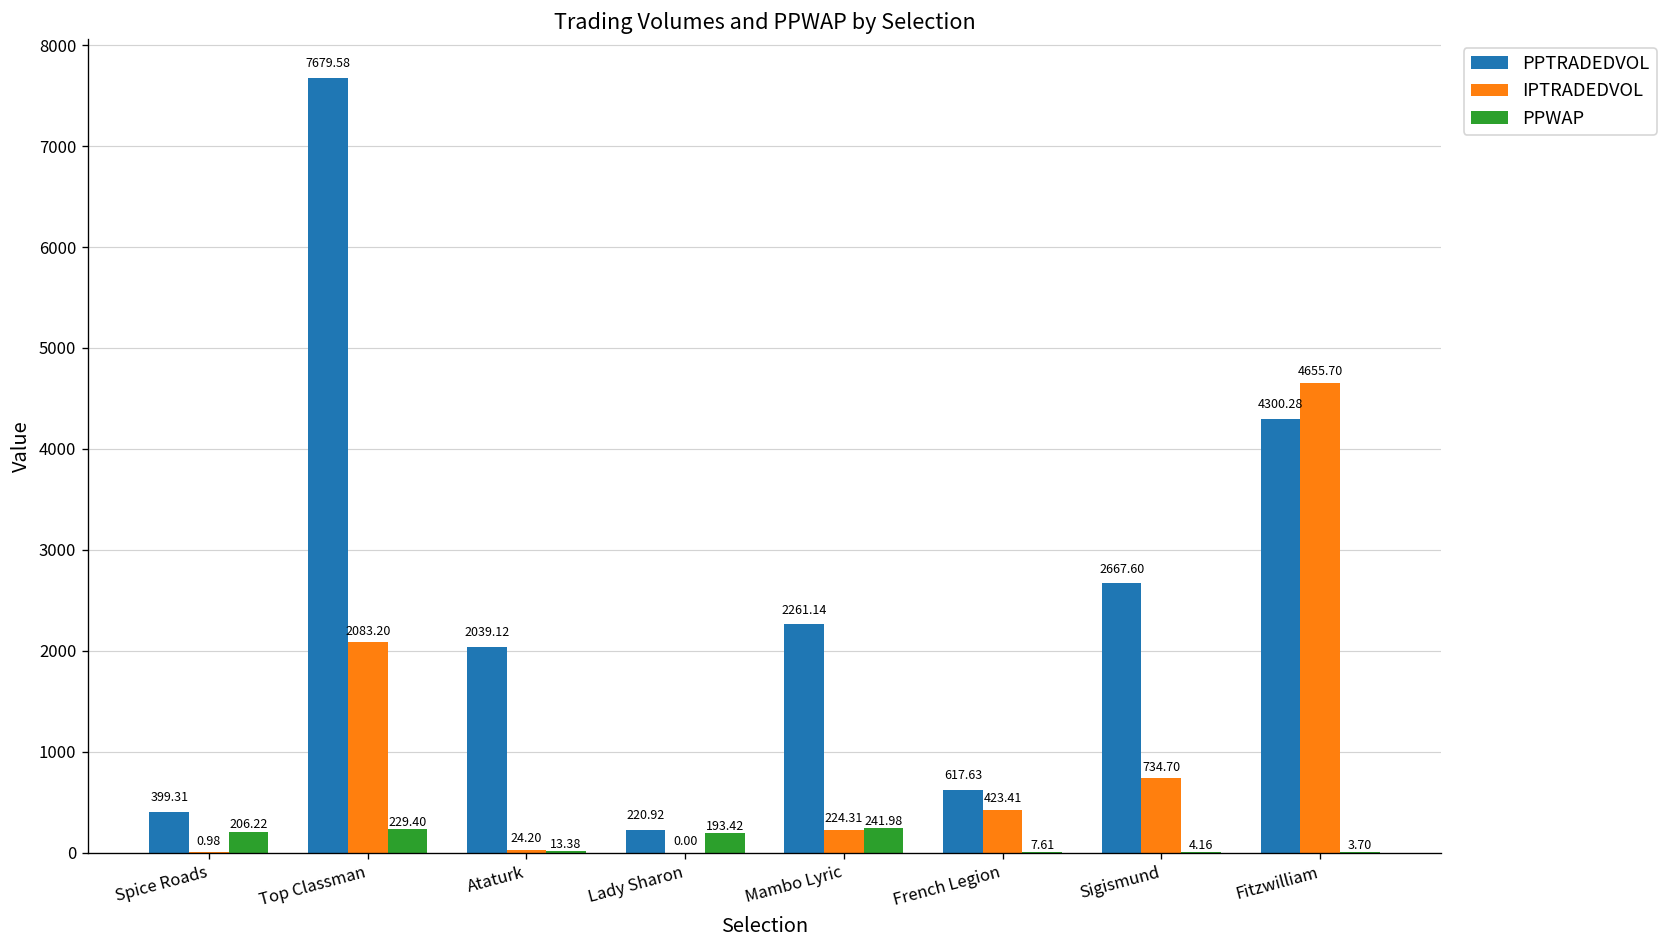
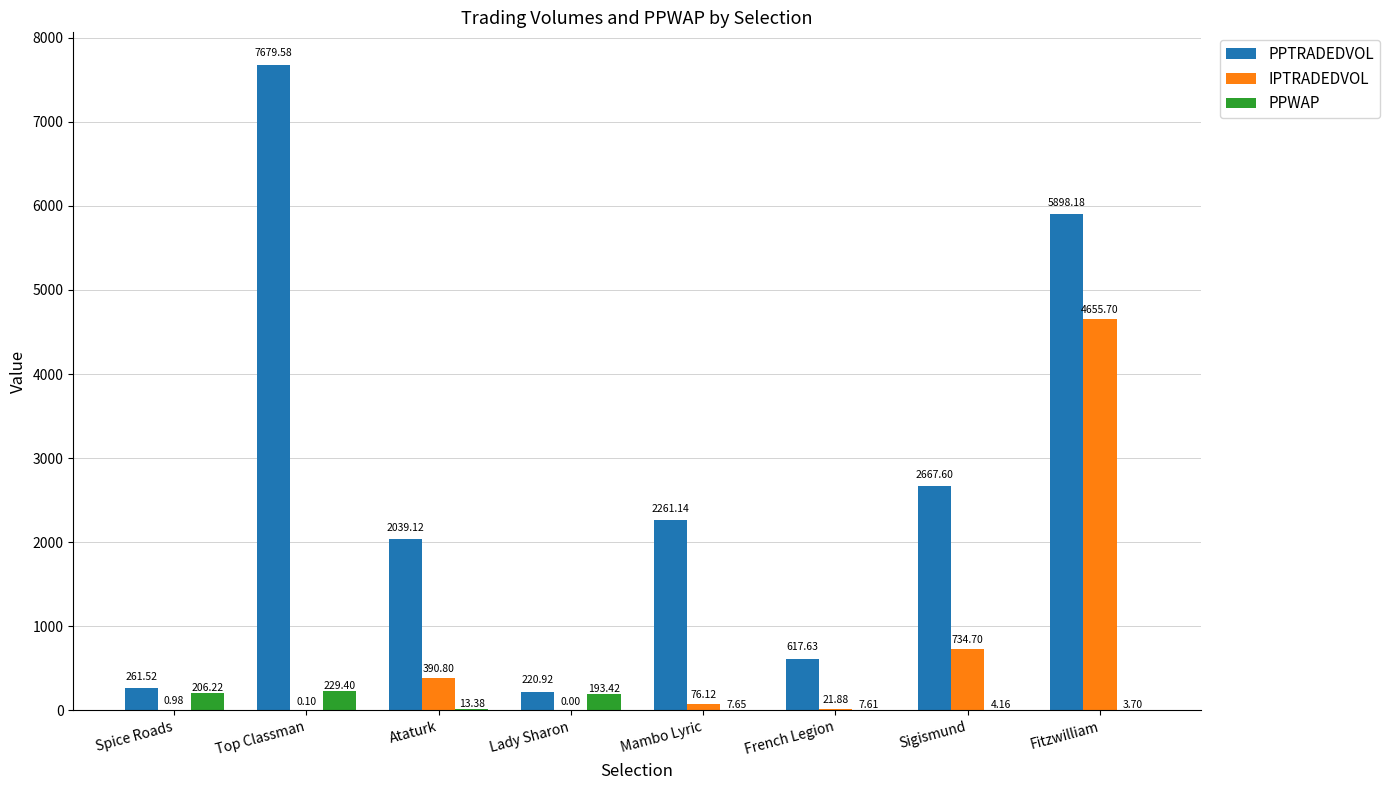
PPTRADEDVOL, Spice Roads: 399.31 -> 261.52
IPTRADEDVOL, Top Classman: 2083.20 -> 0.10
IPTRADEDVOL, Ataturk: 24.20 -> 390.80
IPTRADEDVOL, Mambo Lyric: 224.31 -> 76.12
PPWAP, Mambo Lyric: 241.98 -> 7.65
IPTRADEDVOL, French Legion: 423.41 -> 21.88
PPTRADEDVOL, Fitzwilliam: 4300.28 -> 5898.18
